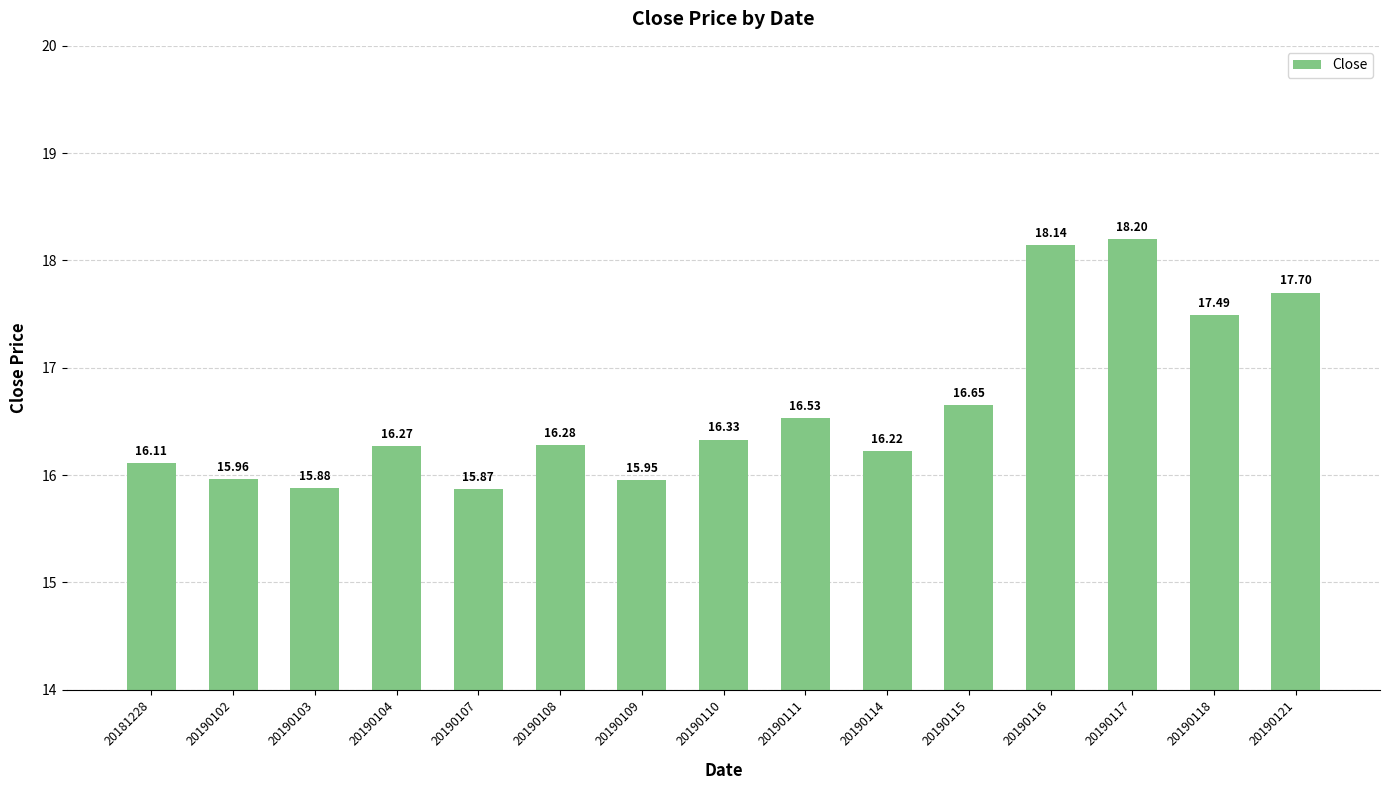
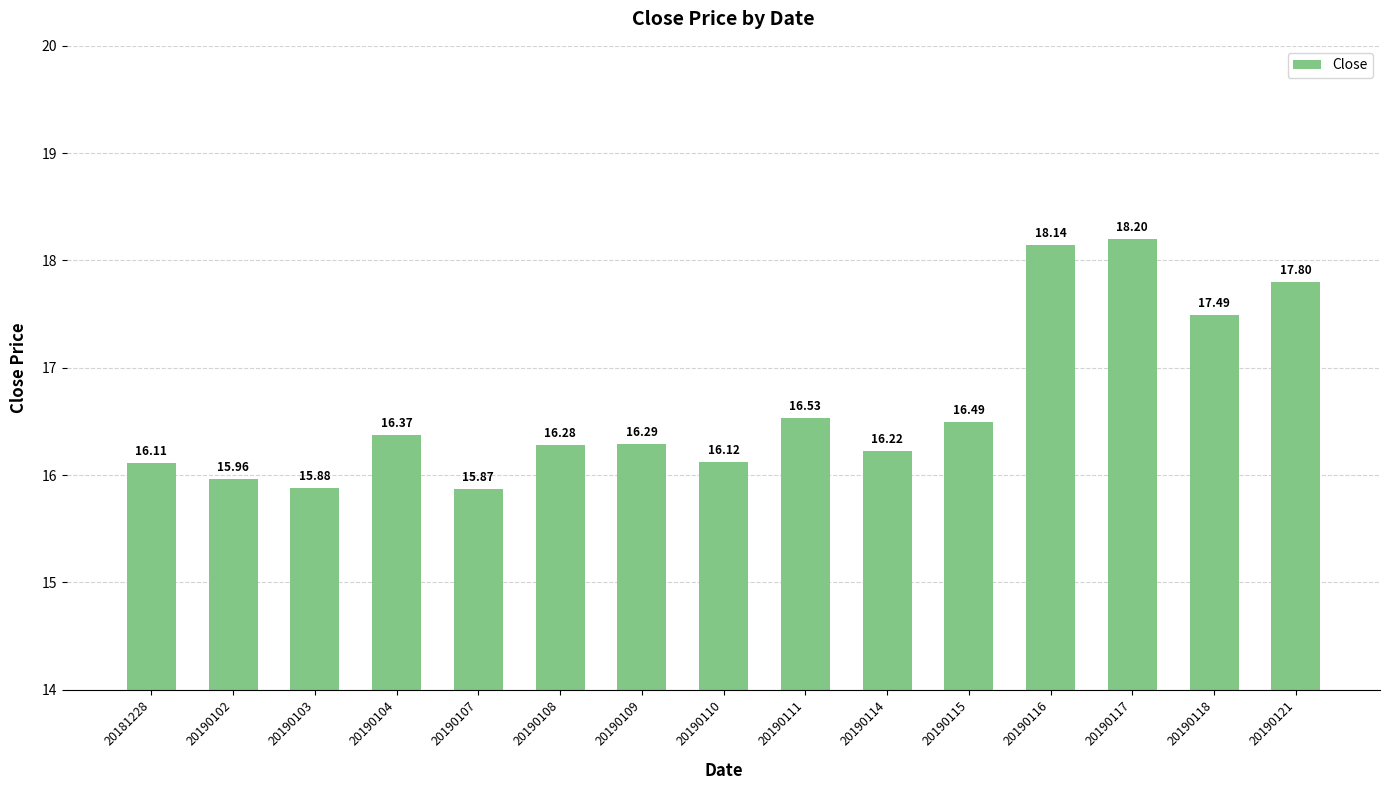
20190104: 16.27 -> 16.37
20190109: 15.95 -> 16.29
20190110: 16.33 -> 16.12
20190115: 16.65 -> 16.49
20190121: 17.70 -> 17.80
